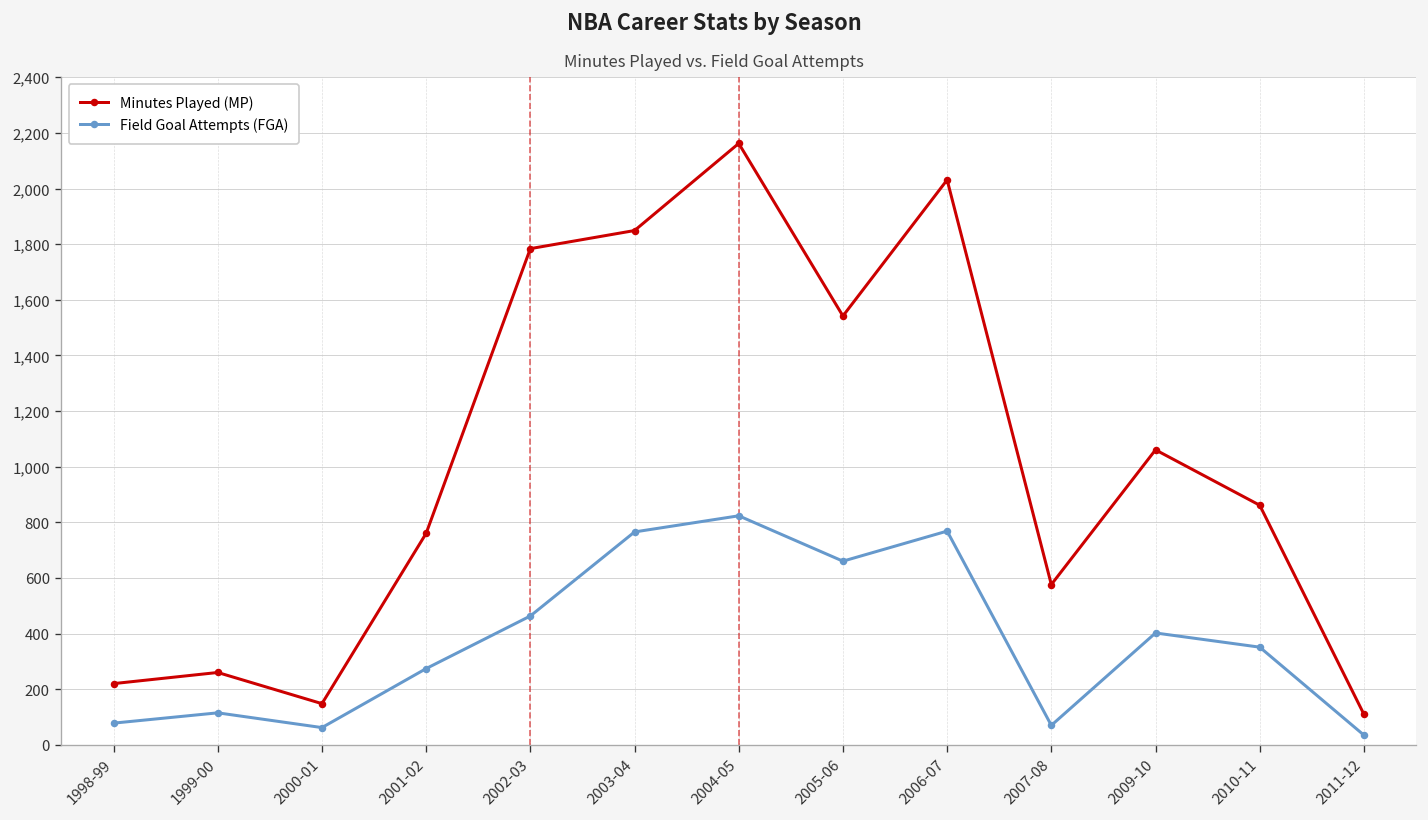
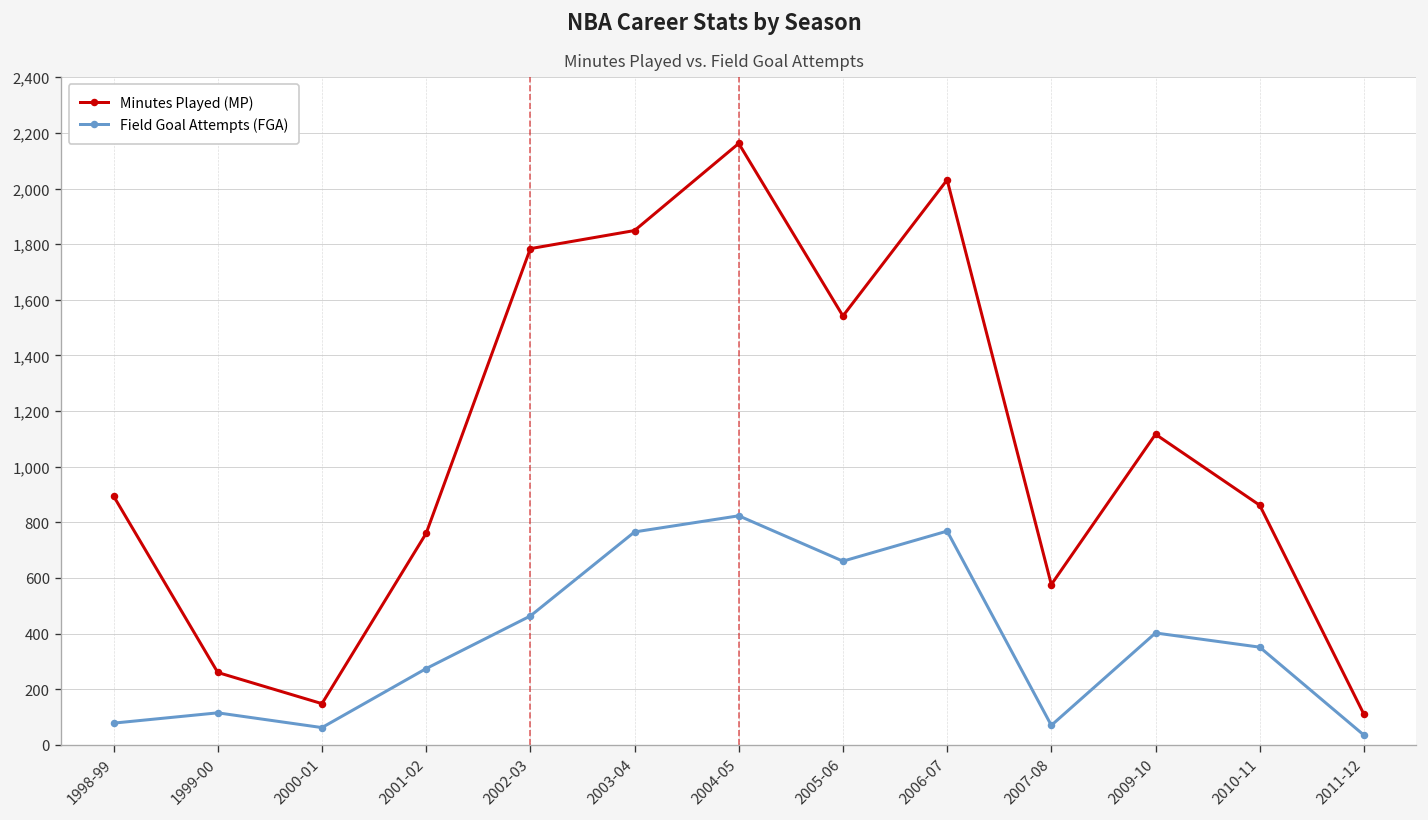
Minutes Played (MP), 1998-99: 220 -> 900
Minutes Played (MP), 2009-10: 1,060 -> 1,120
